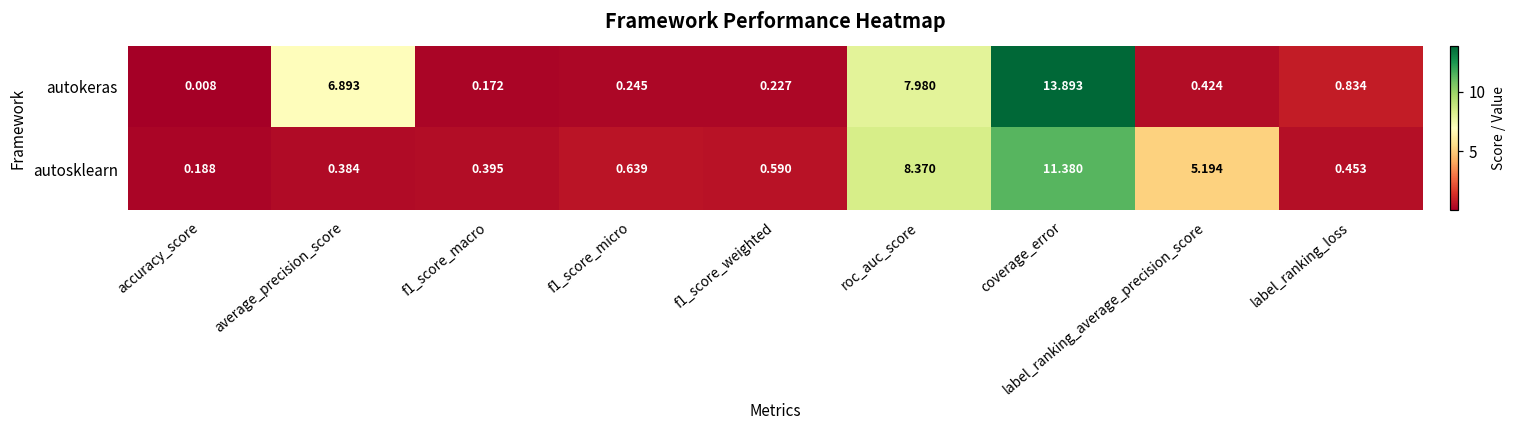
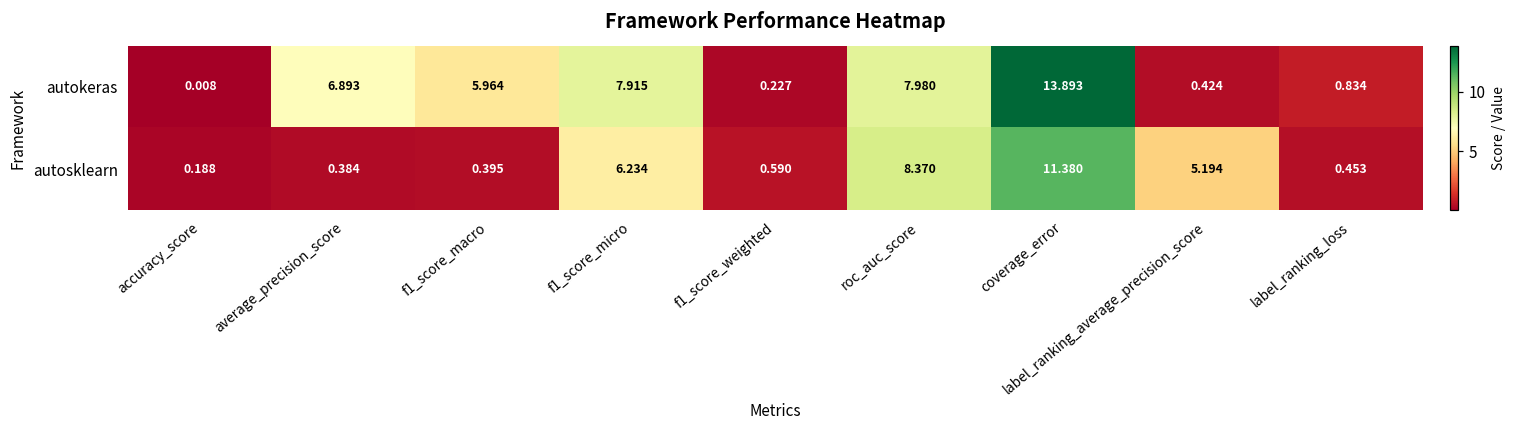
autokeras, f1_score_macro: 0.172 -> 5.964
autokeras, f1_score_micro: 0.245 -> 7.915
autosklearn, f1_score_micro: 0.639 -> 6.234
